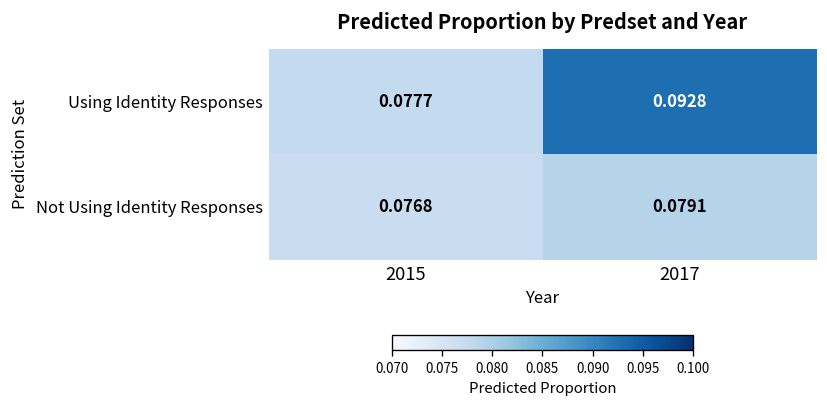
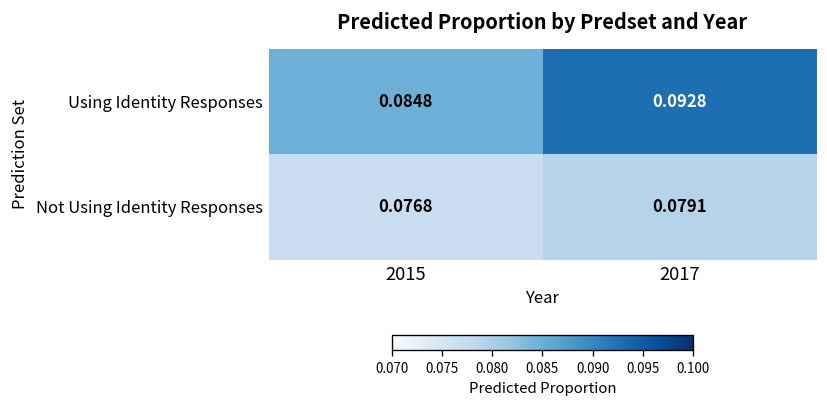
Using Identity Responses, 2015: 0.0777 -> 0.0848
